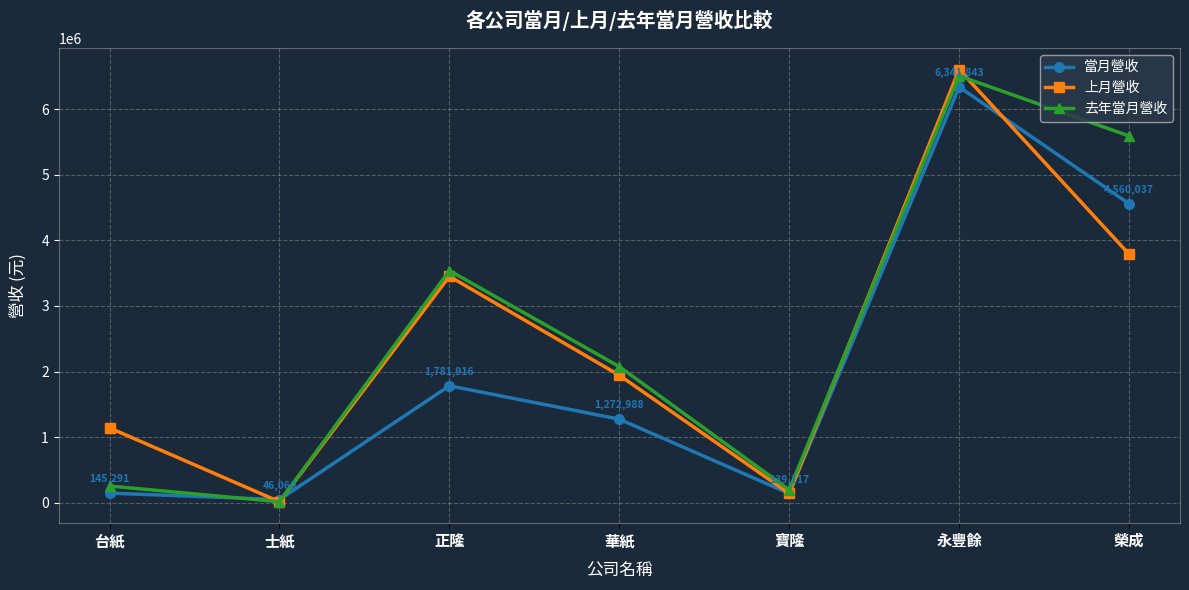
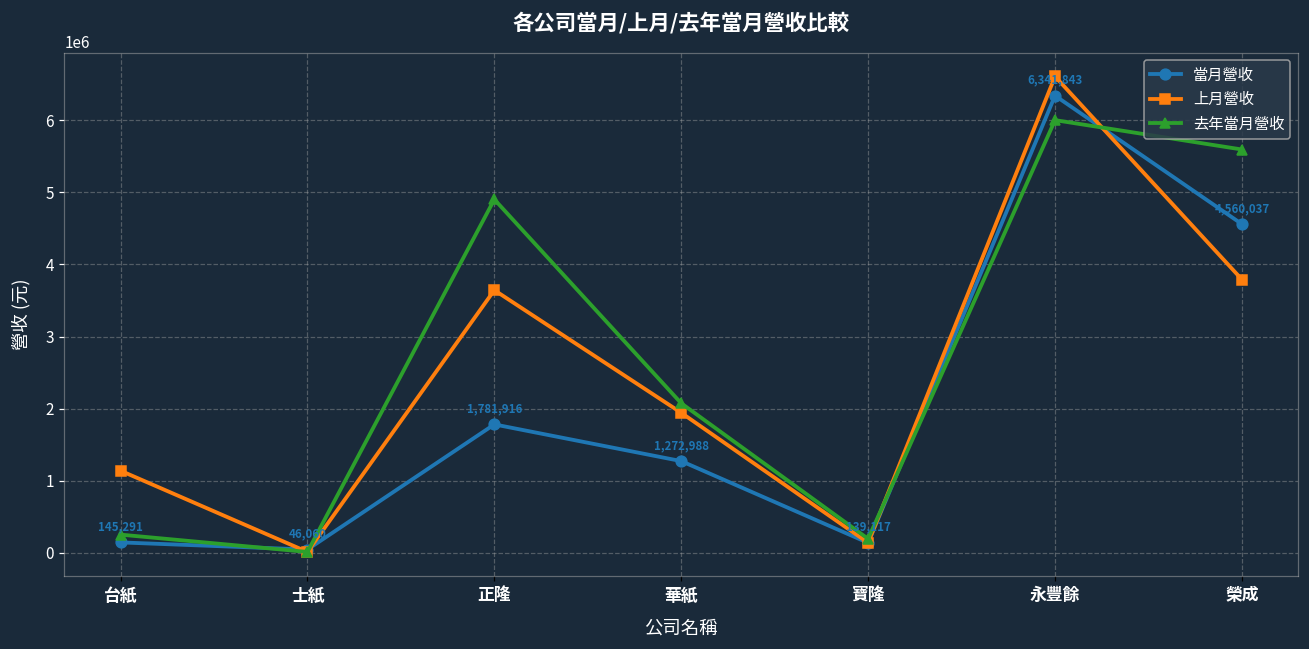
上月營收, 正隆: 3500000 -> 3600000
去年當月營收, 正隆: 3500000 -> 4900000
去年當月營收, 永豐餘: 6500000 -> 6000000
